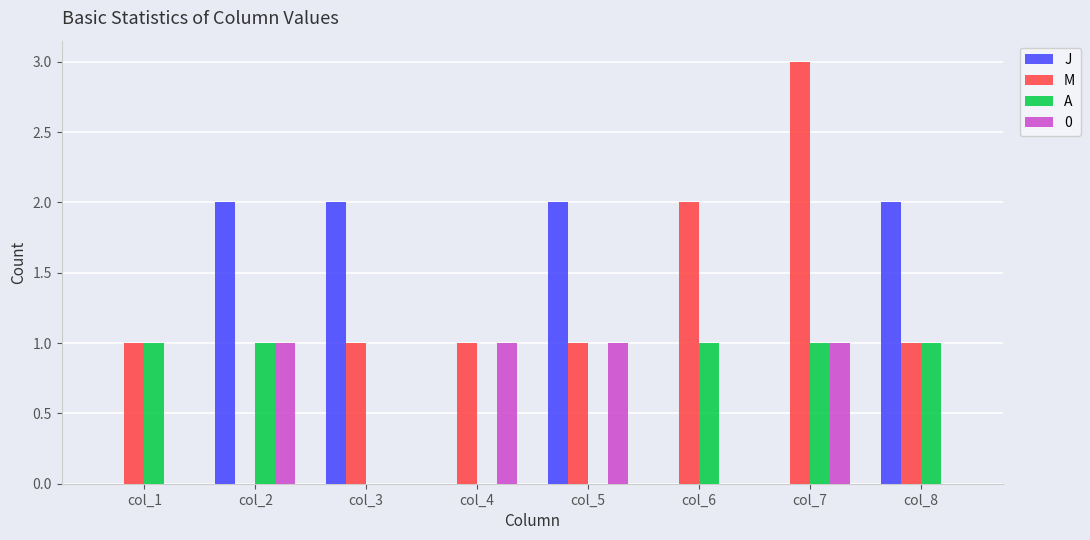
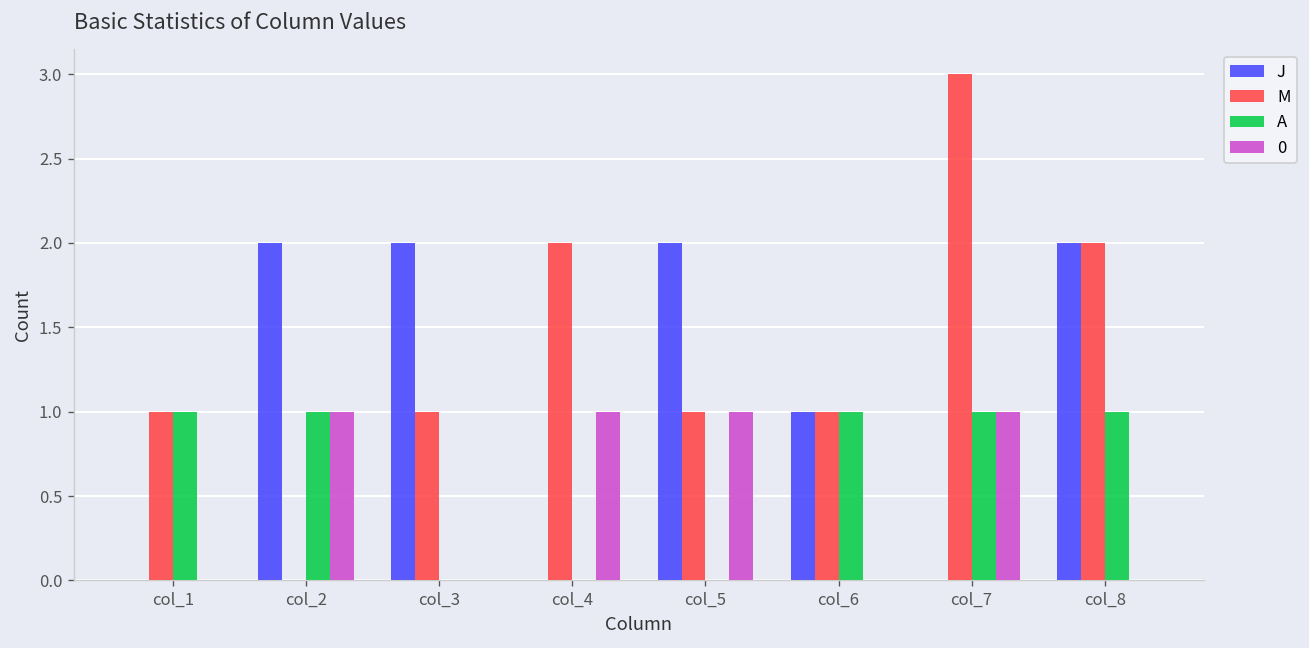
M, col_4: 1 -> 2
J, col_6: 0 -> 1
M, col_6: 2 -> 1
M, col_8: 1 -> 2
